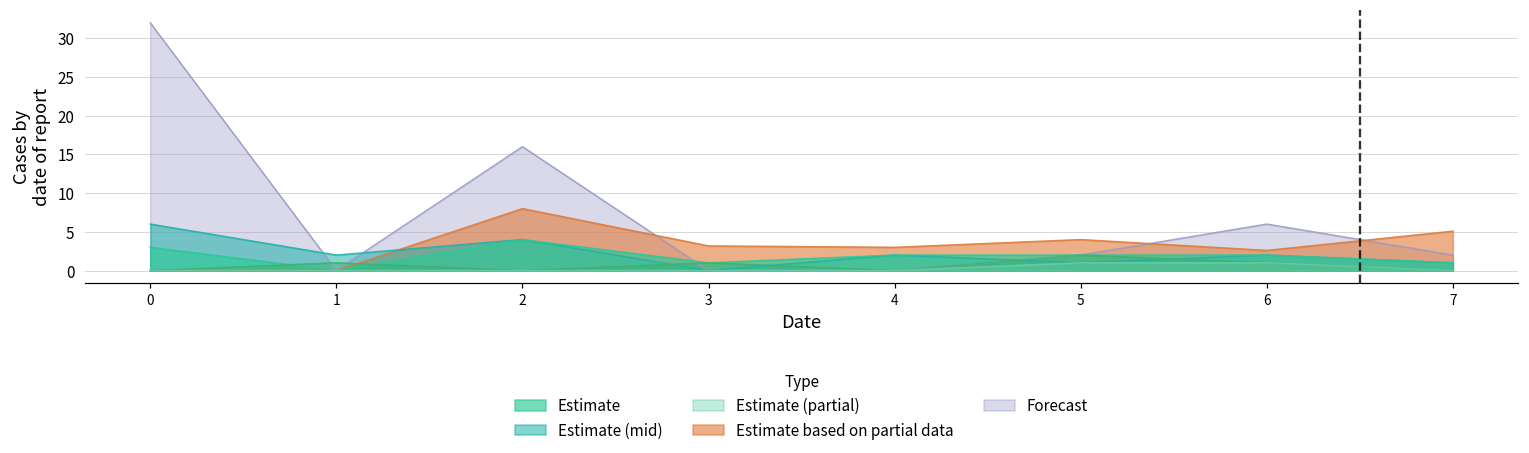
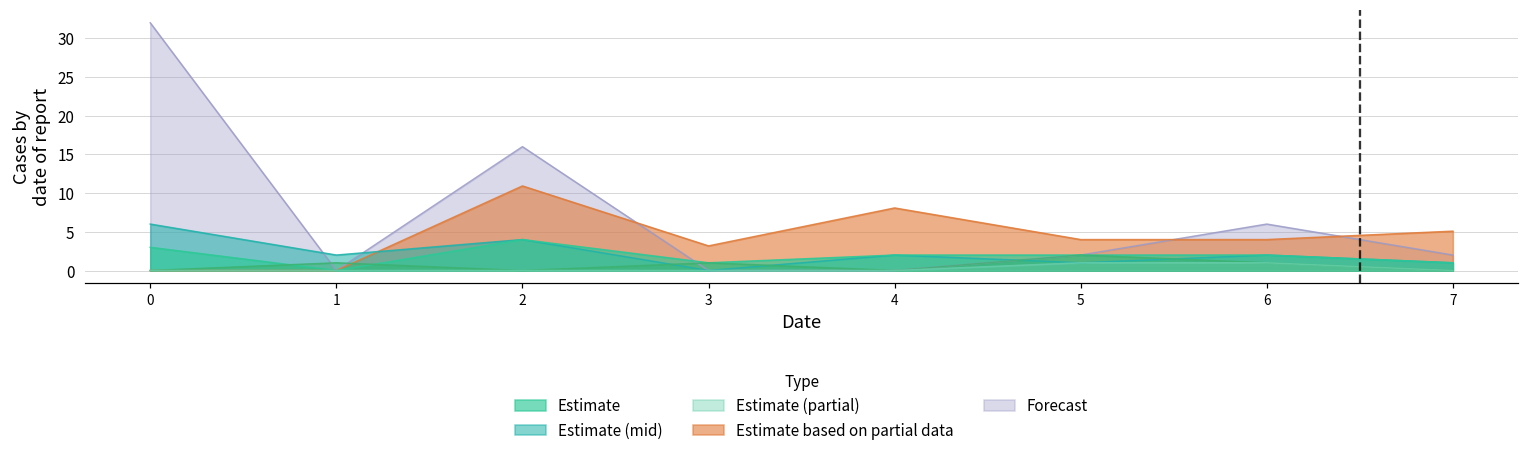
Estimate based on partial data, 2: 8 -> 11
Estimate based on partial data, 4: 3 -> 8
Estimate based on partial data, 6: 3 -> 4
